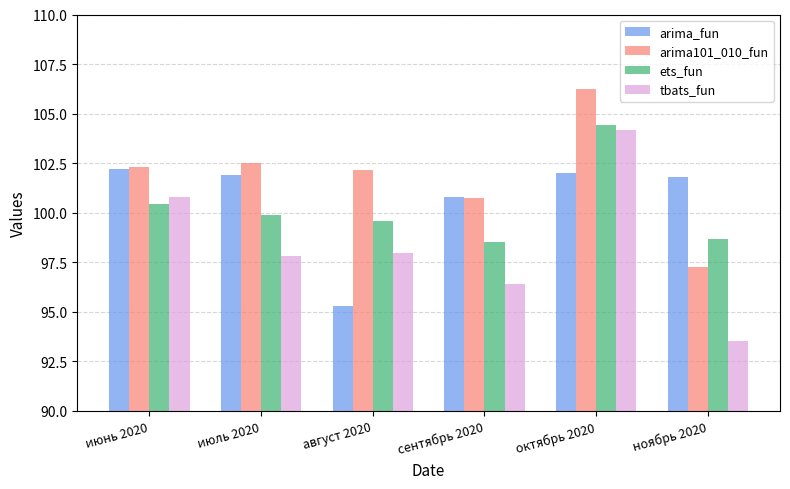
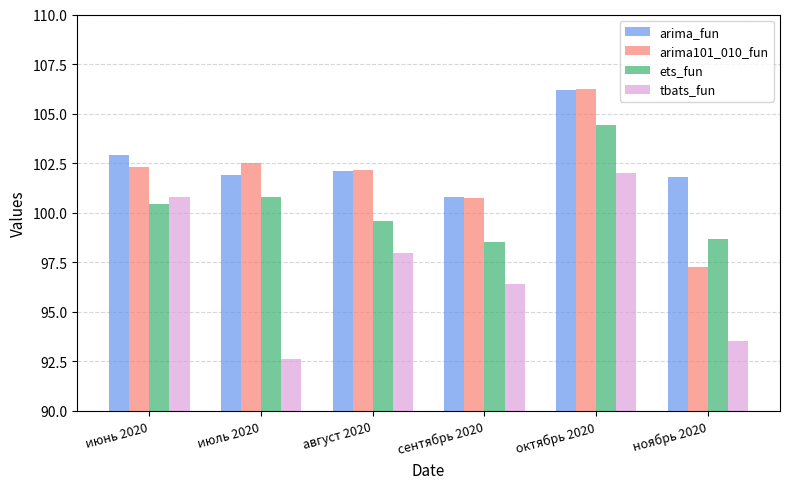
arima_fun, июнь 2020: 102.2 -> 102.9
ets_fun, июль 2020: 99.9 -> 100.8
tbats_fun, июль 2020: 97.8 -> 92.6
arima_fun, август 2020: 95.3 -> 102.1
arima_fun, октябрь 2020: 102.0 -> 106.2
tbats_fun, октябрь 2020: 104.2 -> 102.0
